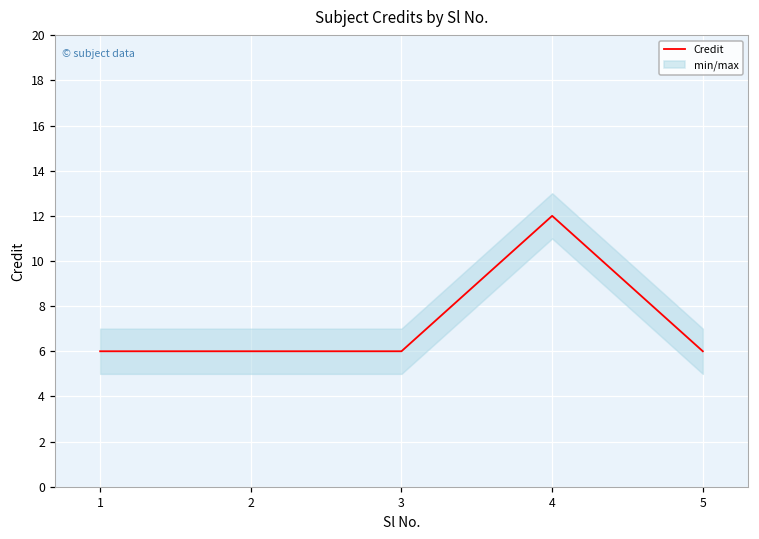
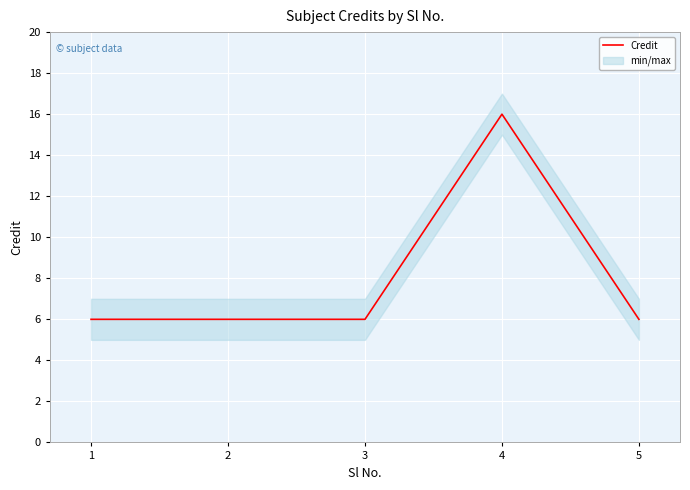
Credit, 4: 12 -> 16
